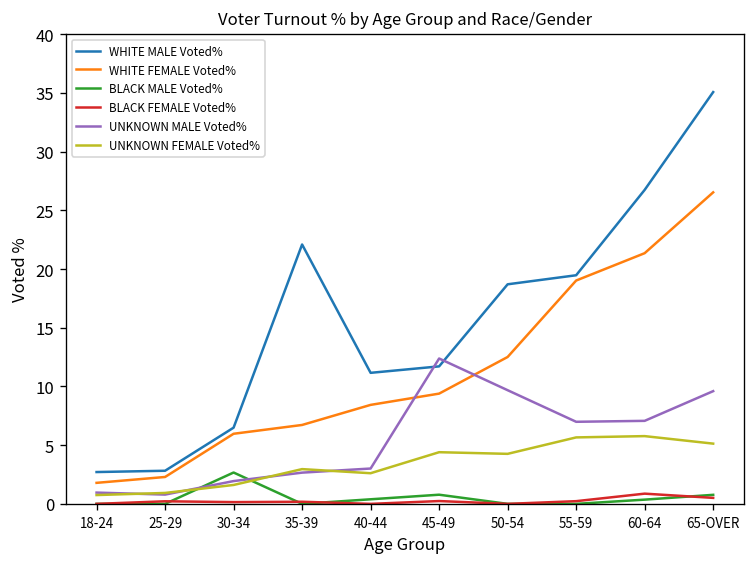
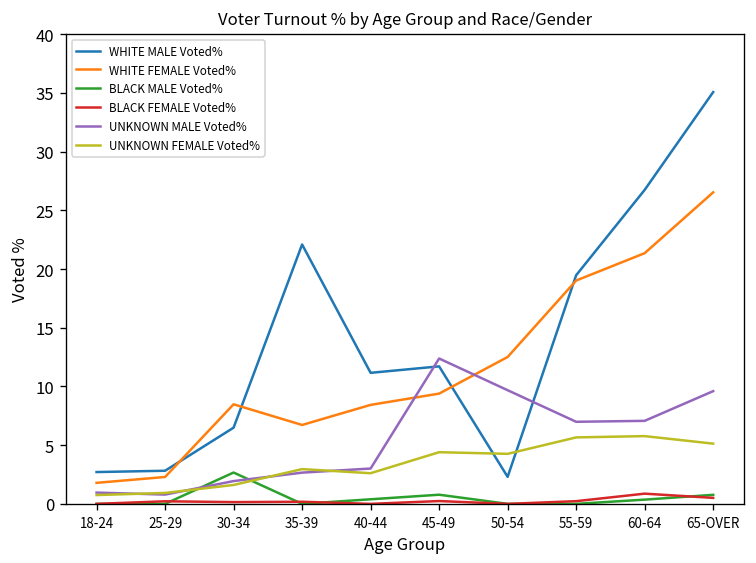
WHITE FEMALE Voted%, 30-34: 6 -> 8
WHITE MALE Voted%, 50-54: 19 -> 2
